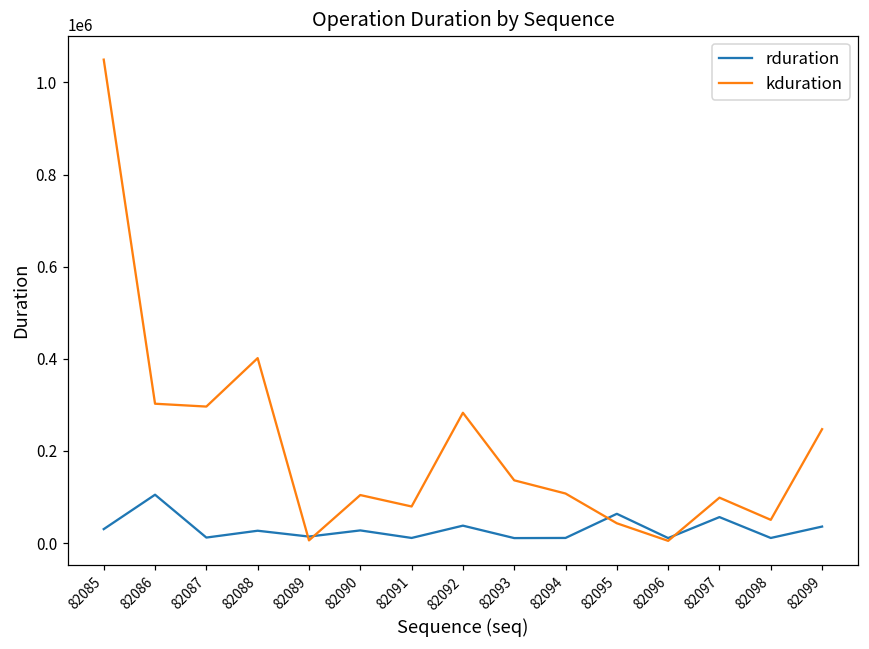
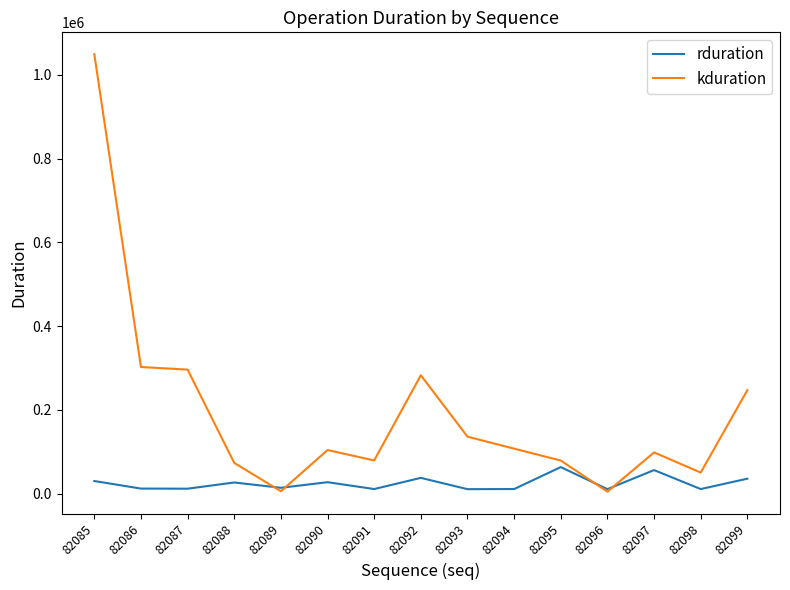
rduration, 82086: 100000 -> 10000
kduration, 82088: 400000 -> 70000
kduration, 82095: 40000 -> 80000
